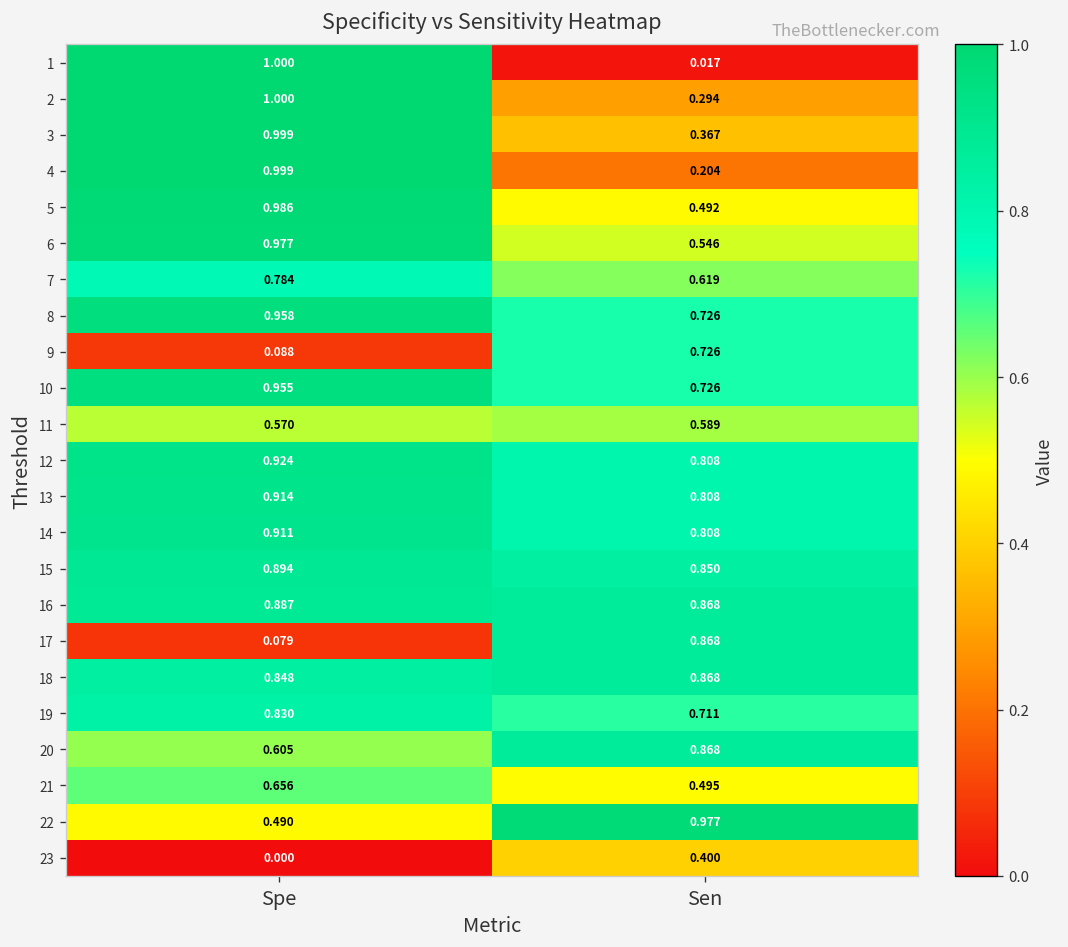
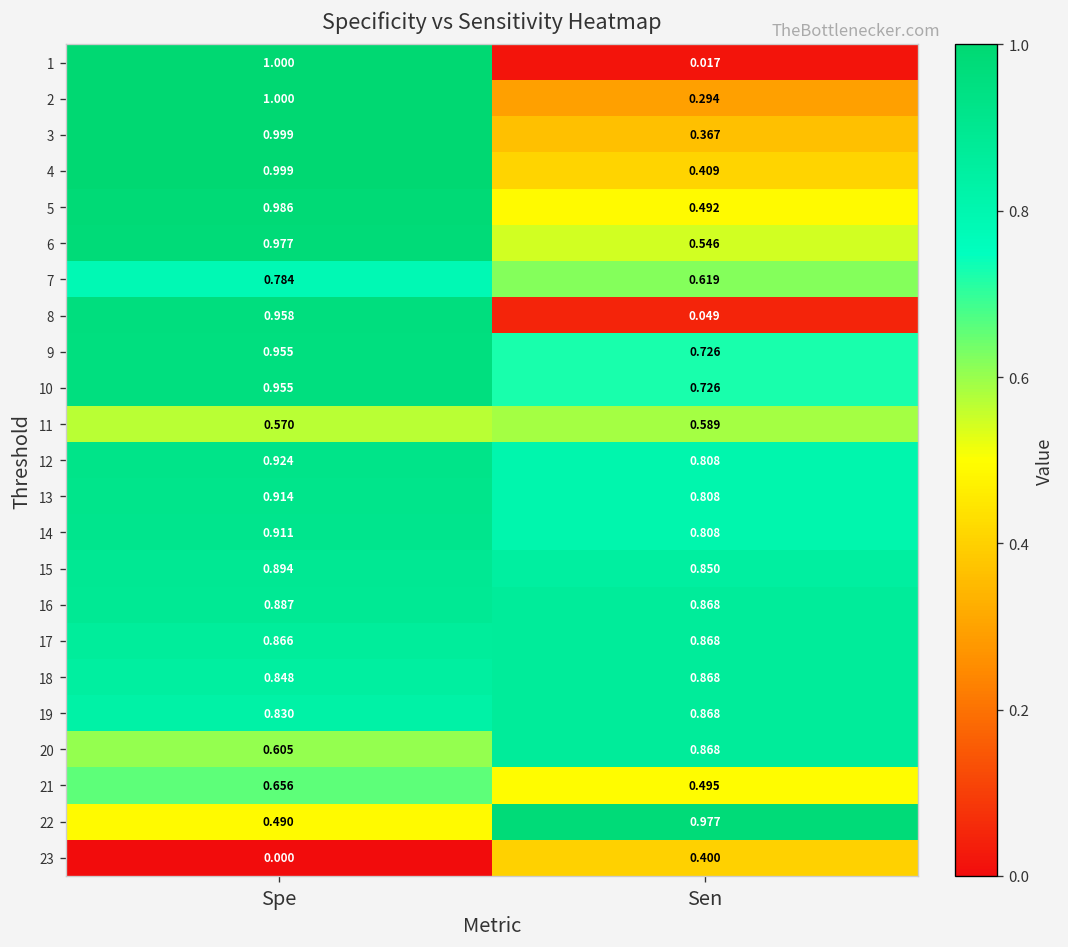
4, Sen: 0.204 -> 0.409
8, Sen: 0.726 -> 0.049
9, Spe: 0.088 -> 0.955
17, Spe: 0.079 -> 0.866
19, Sen: 0.711 -> 0.868
